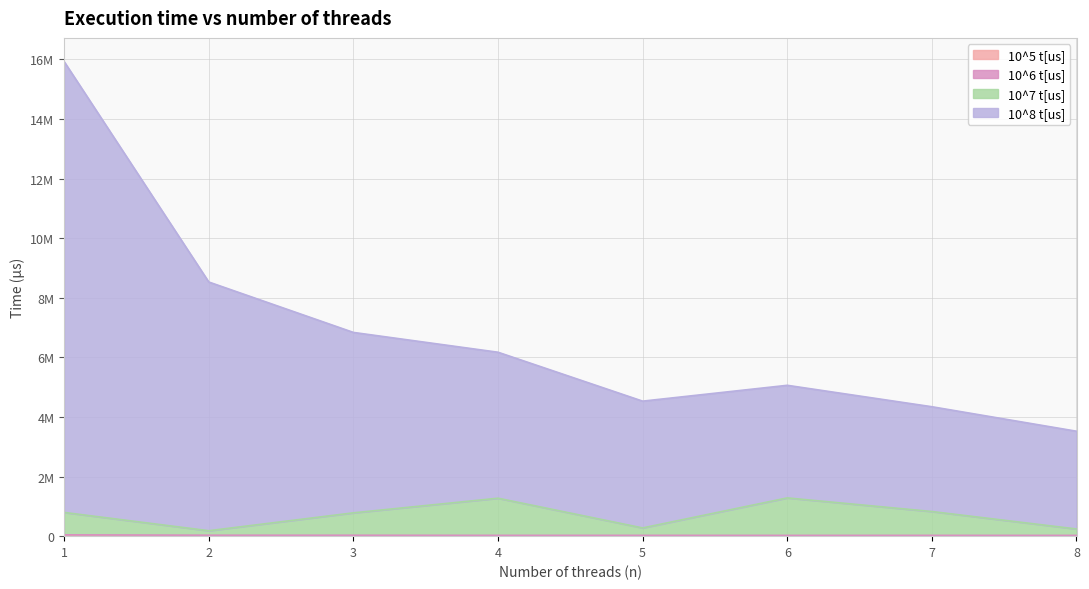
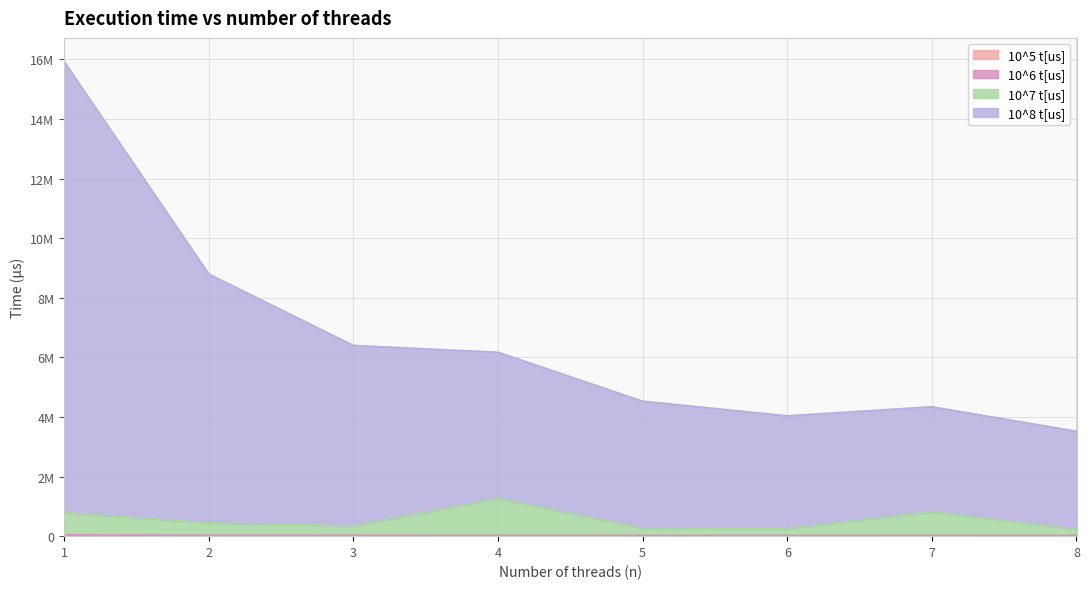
10^7 t[us], 2: 200000 -> 400000
10^7 t[us], 3: 800000 -> 300000
10^7 t[us], 6: 1300000 -> 200000
